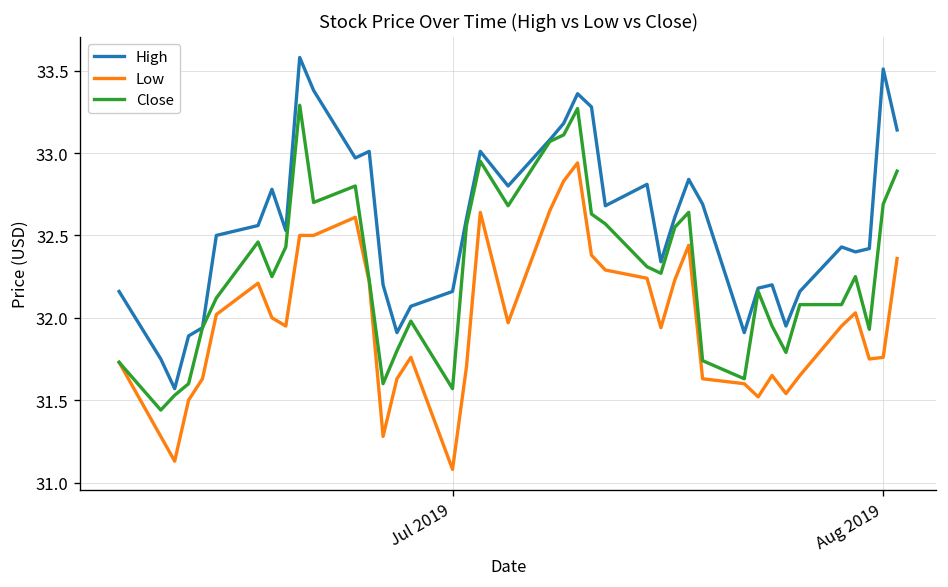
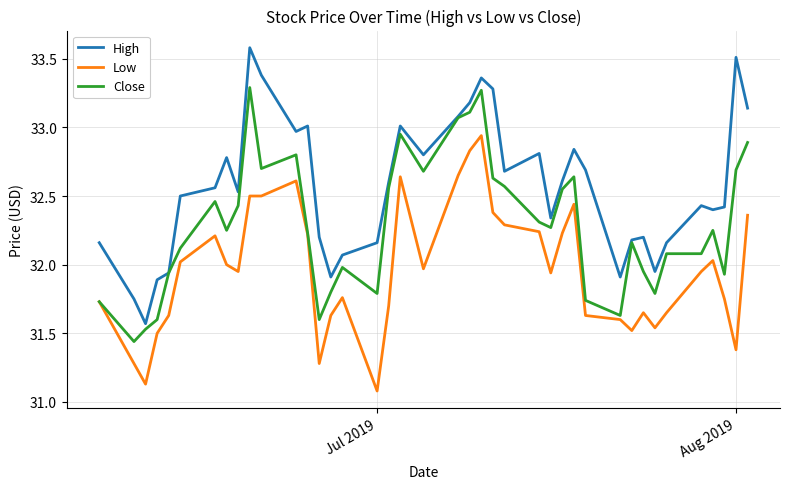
Close, Jul 2019: 31.57 -> 31.79
Low, Aug 2019: 31.76 -> 31.38
